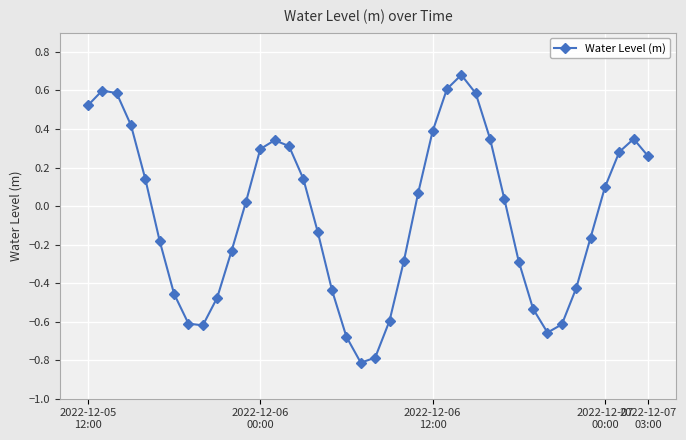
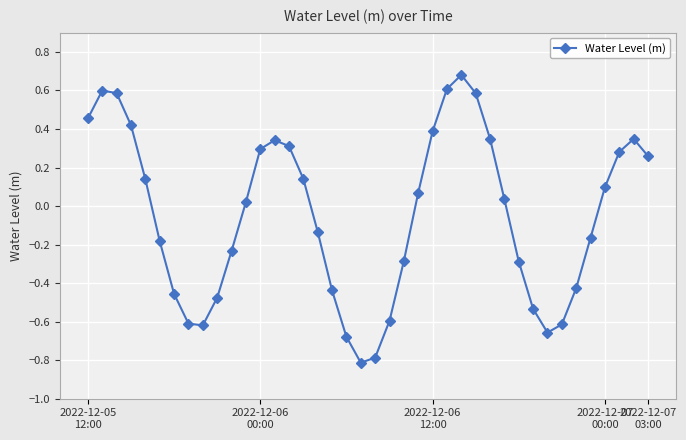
2022-12-05 12:00: 0.52 -> 0.46
